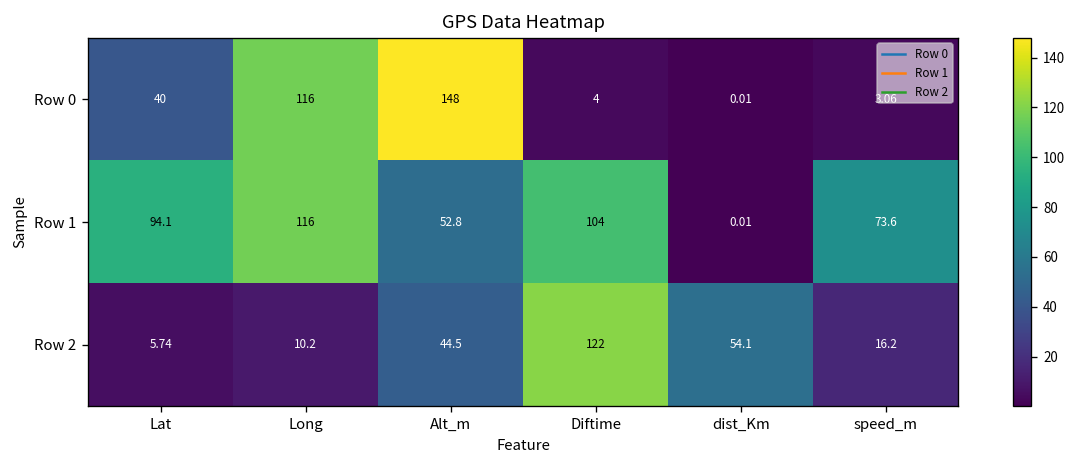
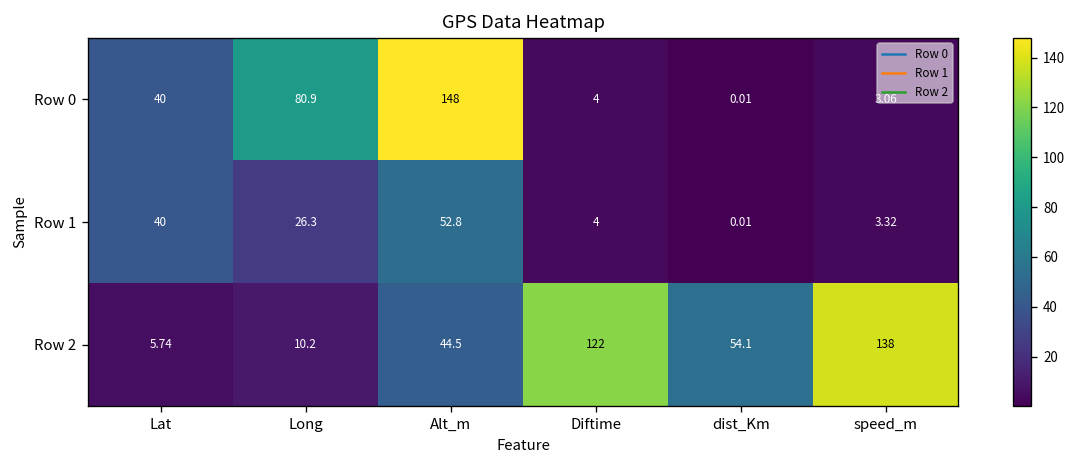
Row 0, Long: 116 -> 80.9
Row 1, Lat: 94.1 -> 40
Row 1, Long: 116 -> 26.3
Row 1, Diftime: 104 -> 4
Row 1, speed_m: 73.6 -> 3.32
Row 2, speed_m: 16.2 -> 138
